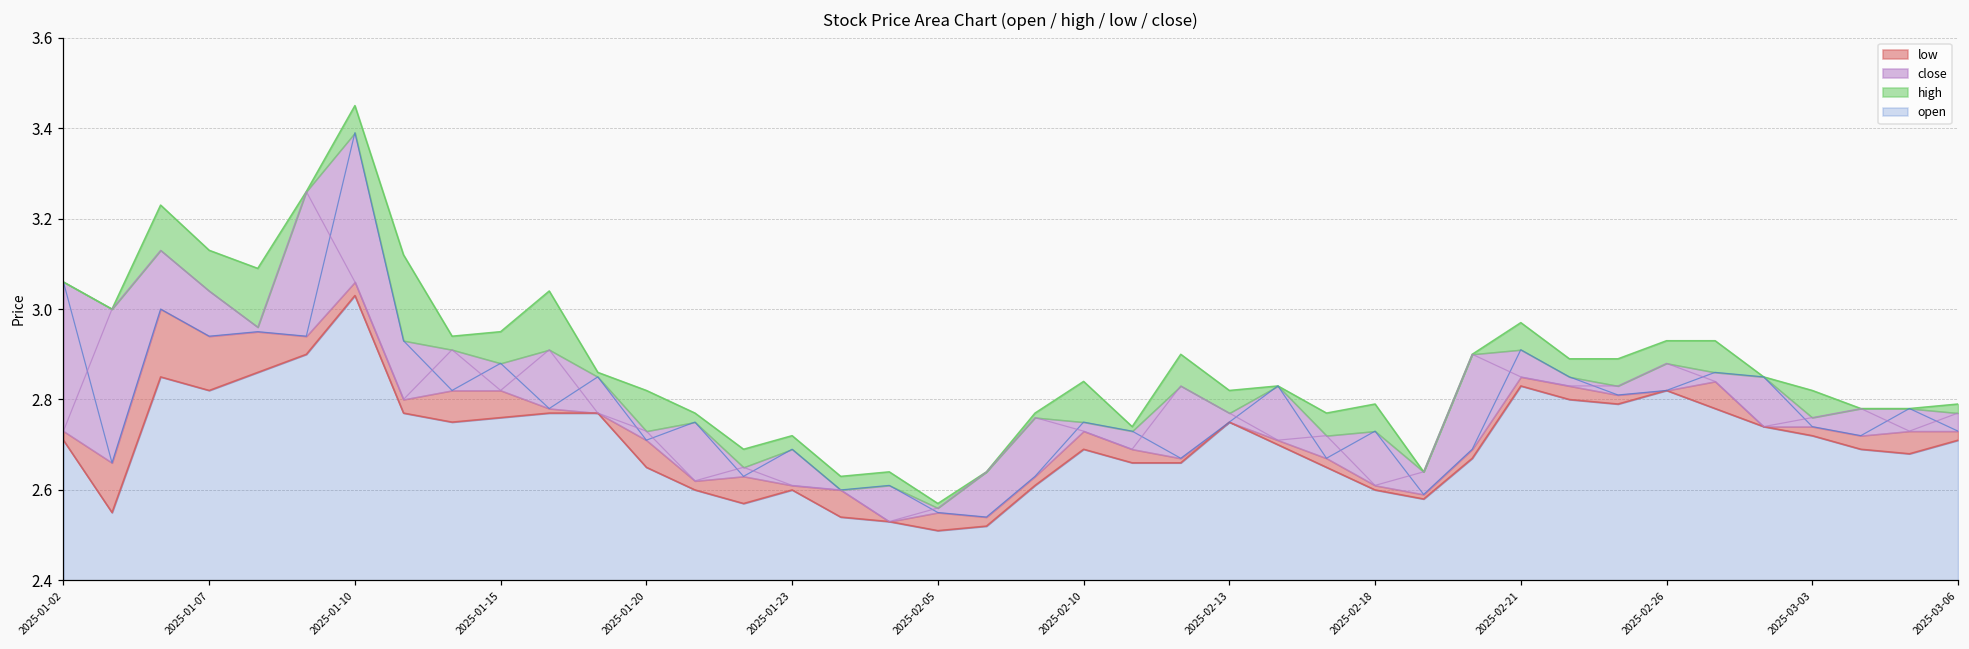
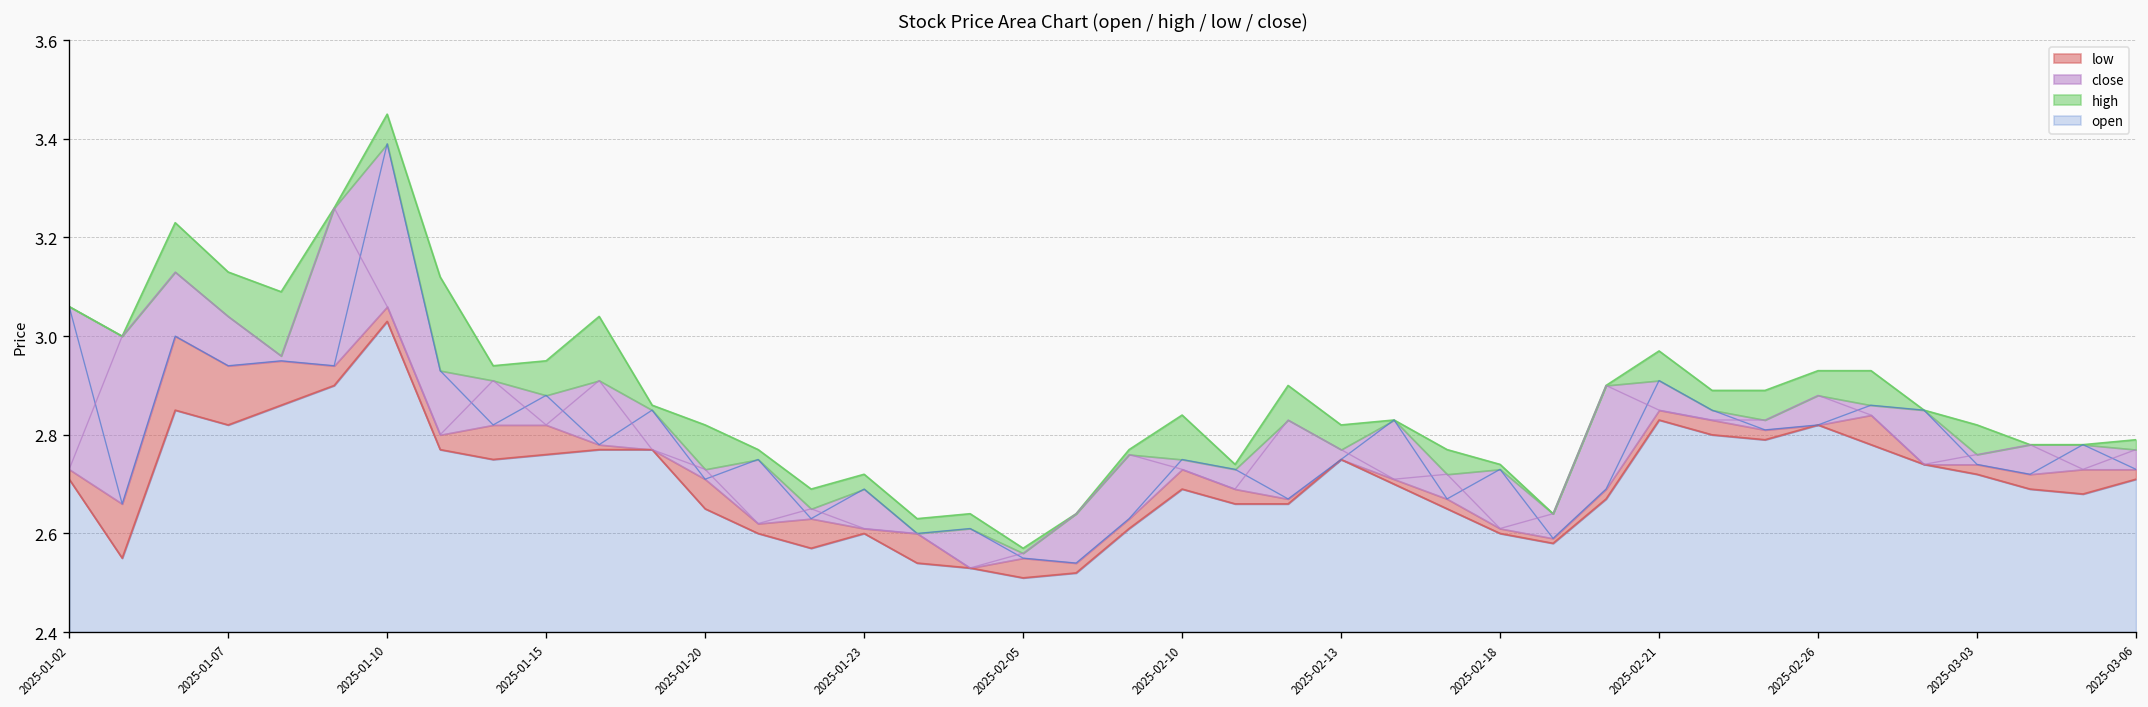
high, 2025-02-18: 2.79 -> 2.74
